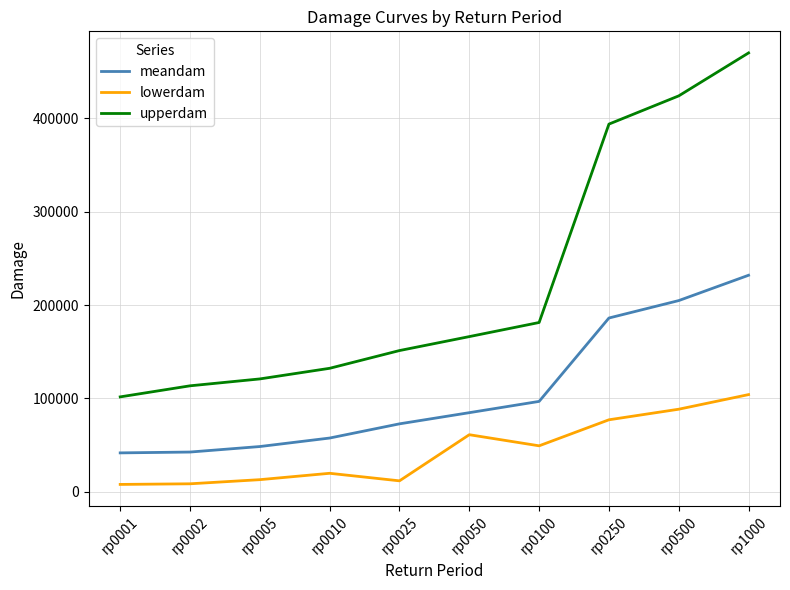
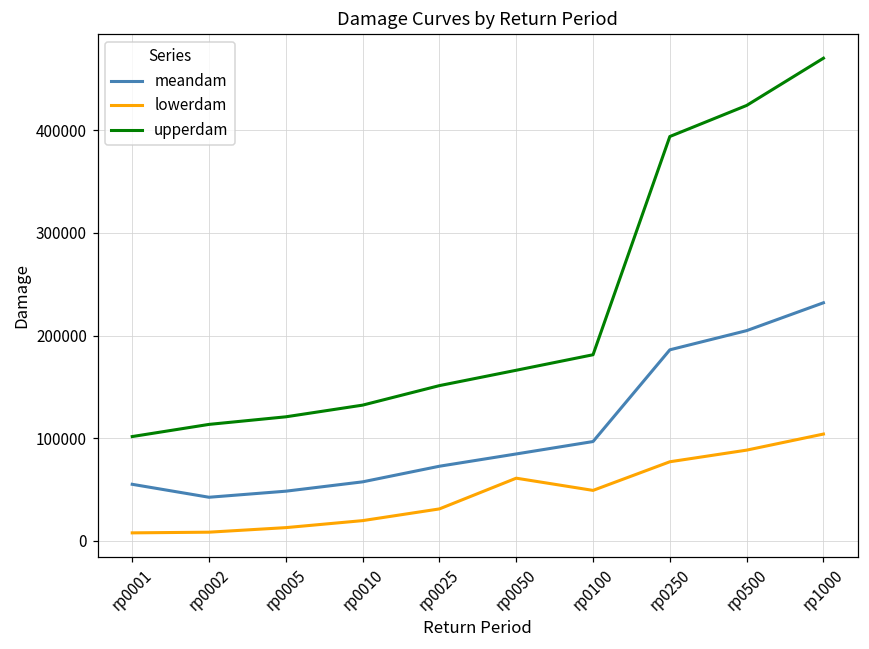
meandam, rp0001: 40000 -> 60000
lowerdam, rp0025: 10000 -> 30000
